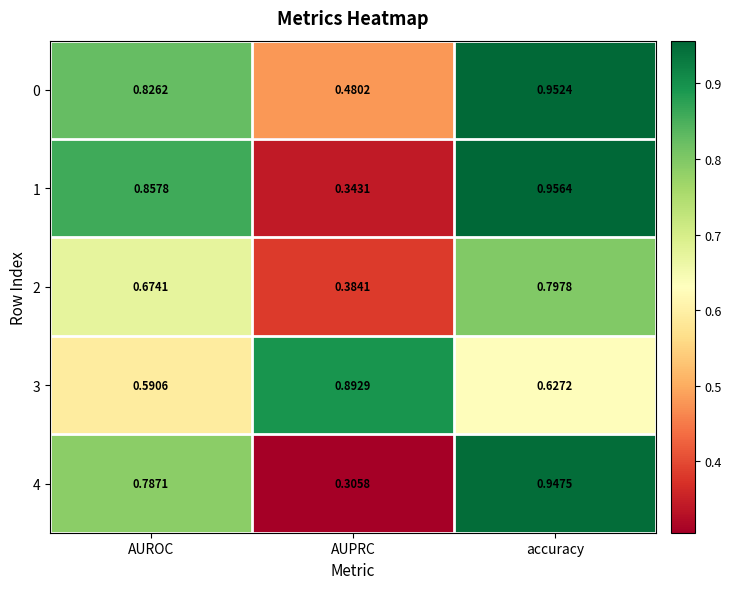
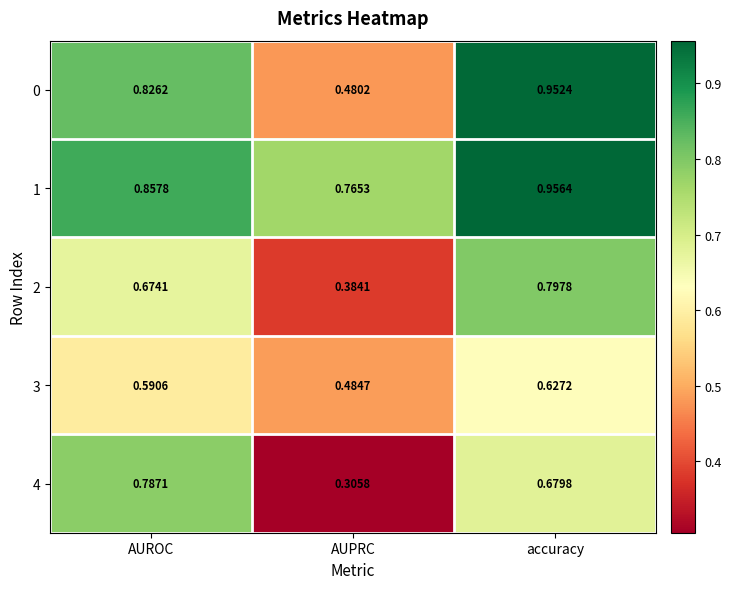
1, AUPRC: 0.3431 -> 0.7653
3, AUPRC: 0.8929 -> 0.4847
4, accuracy: 0.9475 -> 0.6798
